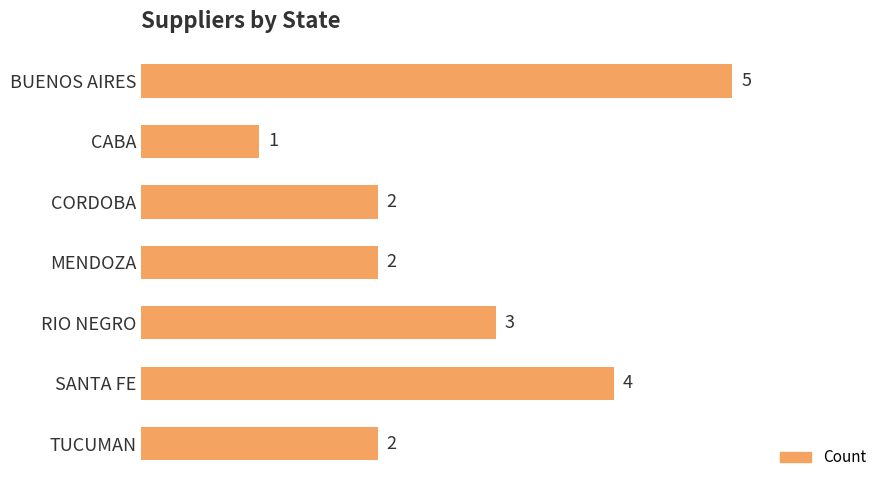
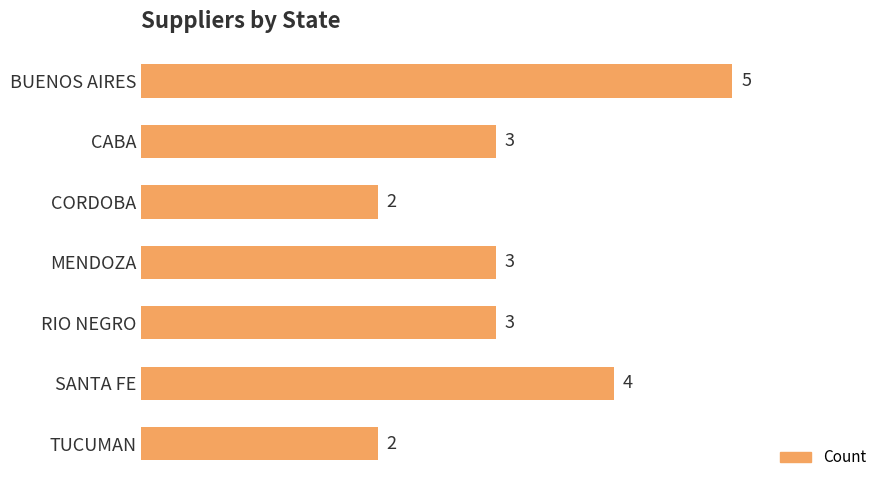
CABA: 1 -> 3
MENDOZA: 2 -> 3
